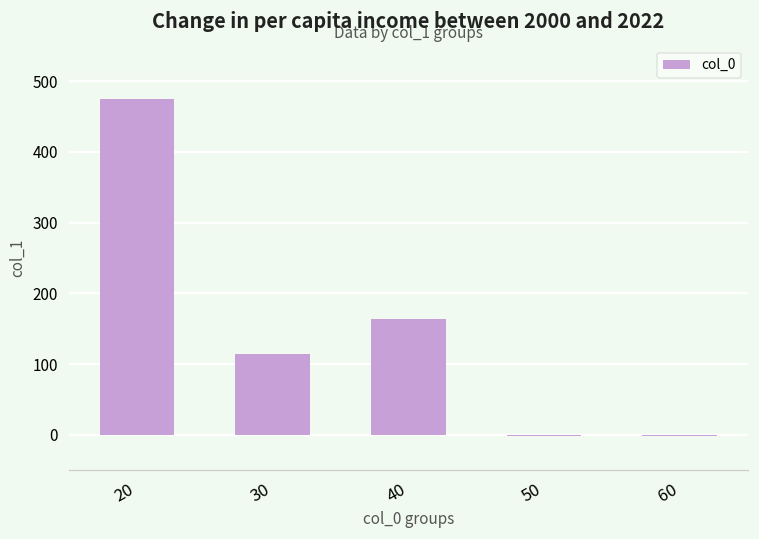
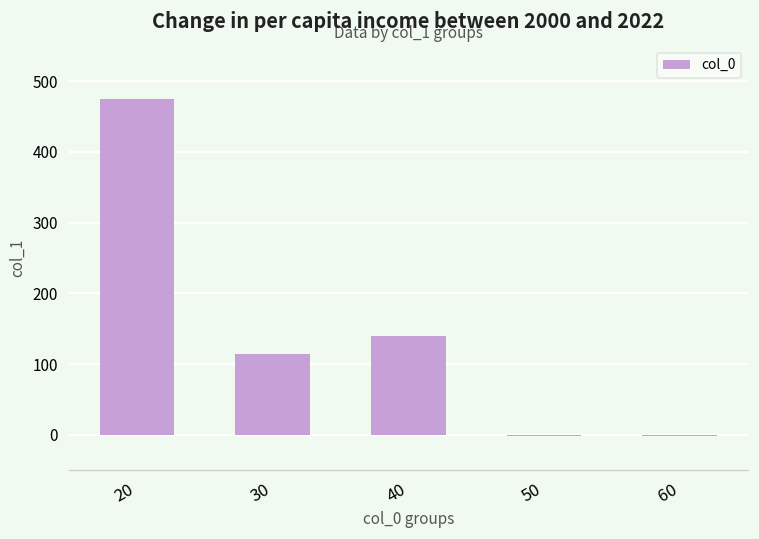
40: 160 -> 140
